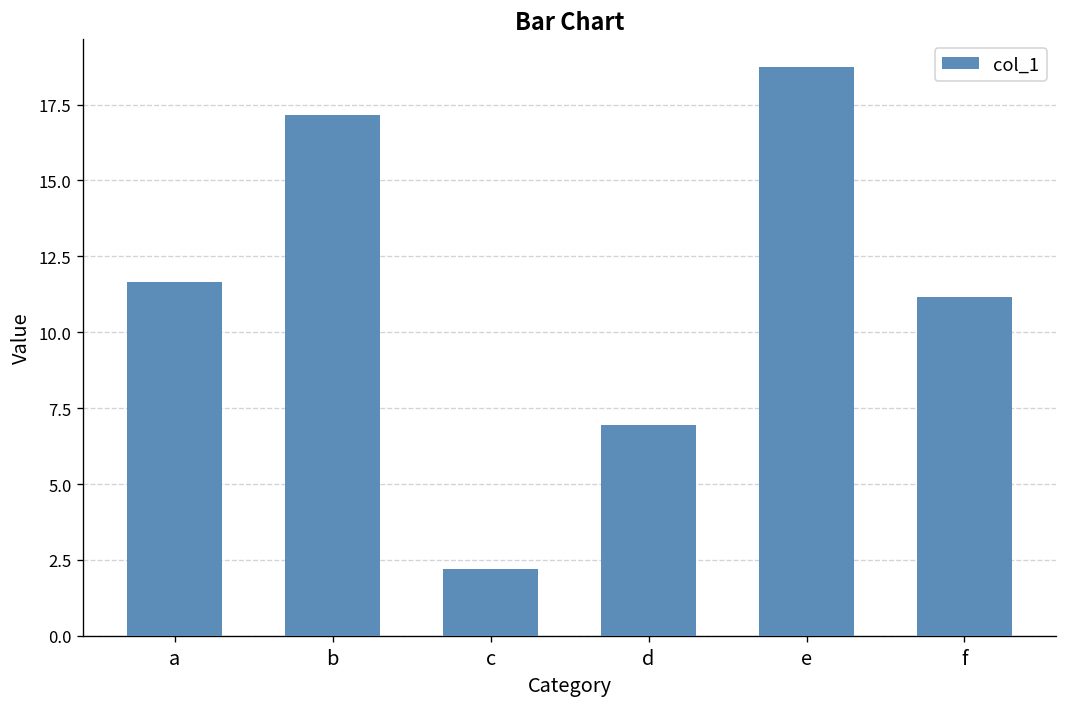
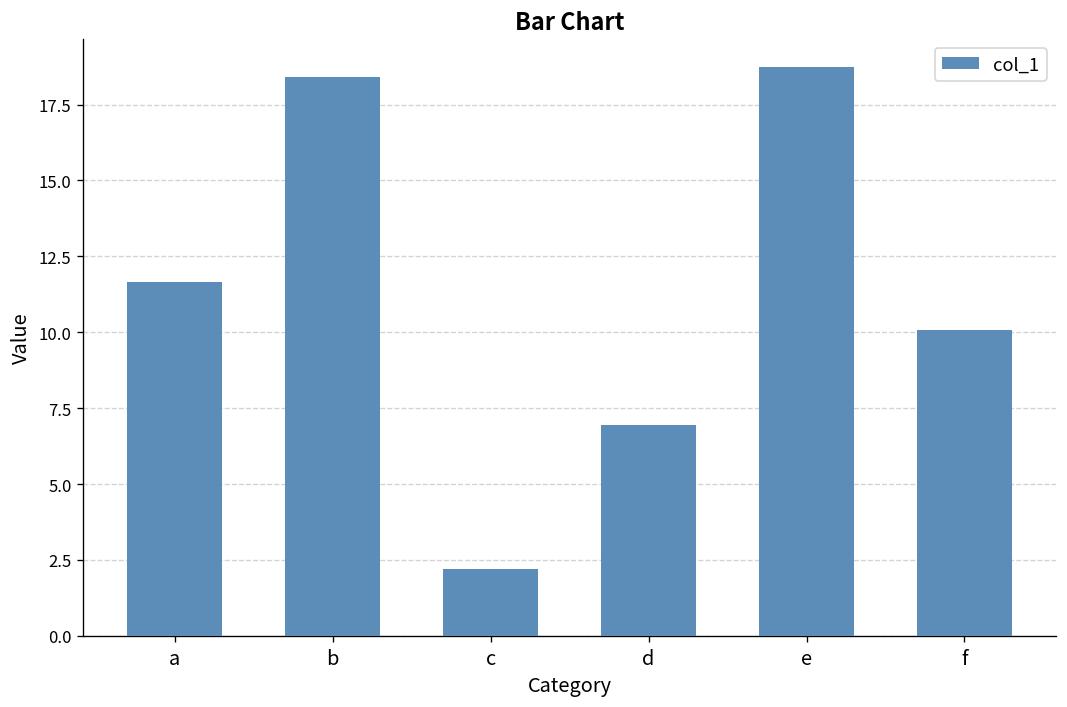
b: 17.2 -> 18.4
f: 11.2 -> 10.1
